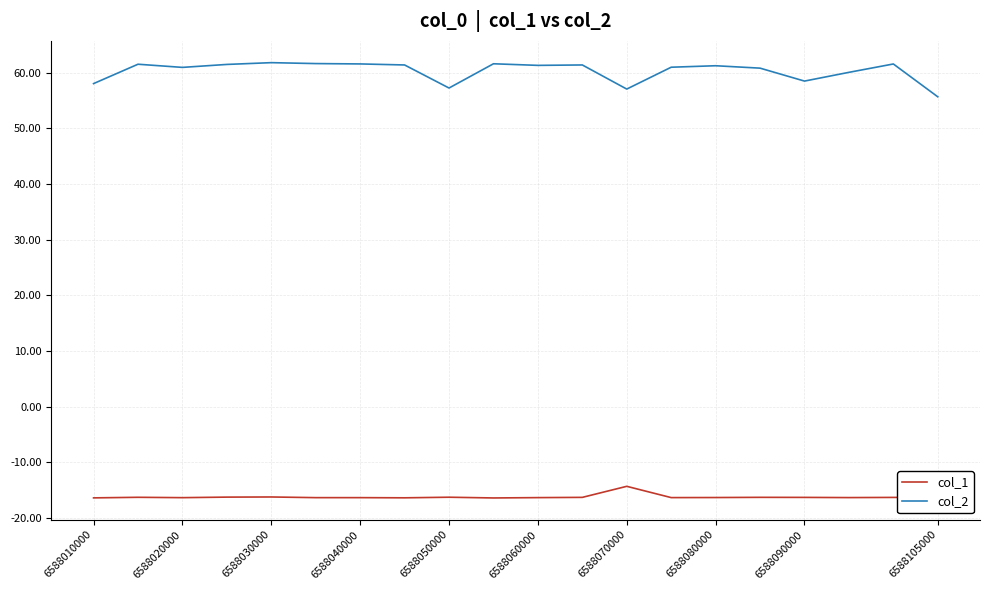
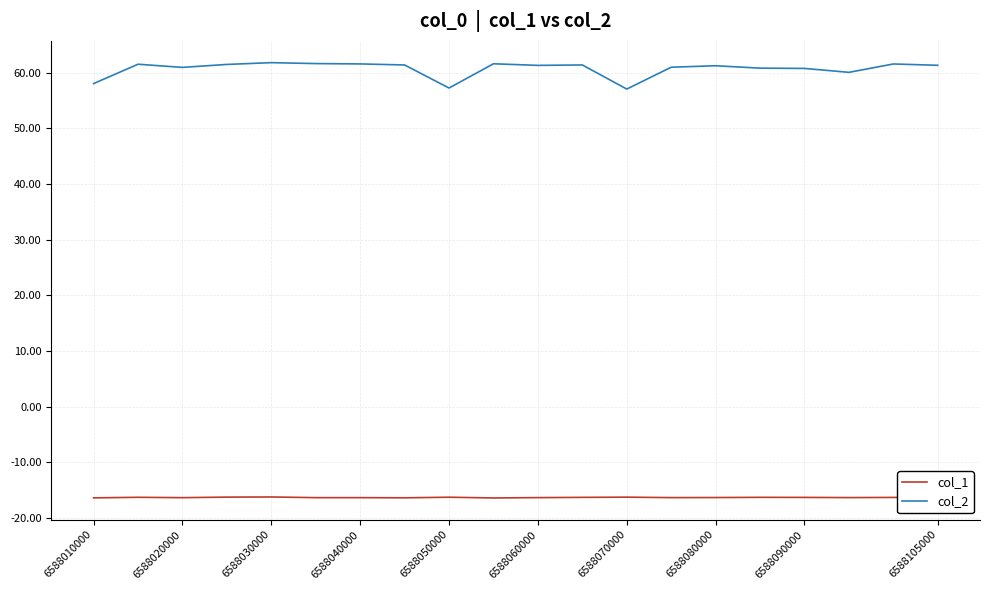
col_1, 6588070000: -14 -> -16
col_2, 6588090000: 58 -> 61
col_2, 6588105000: 56 -> 61
